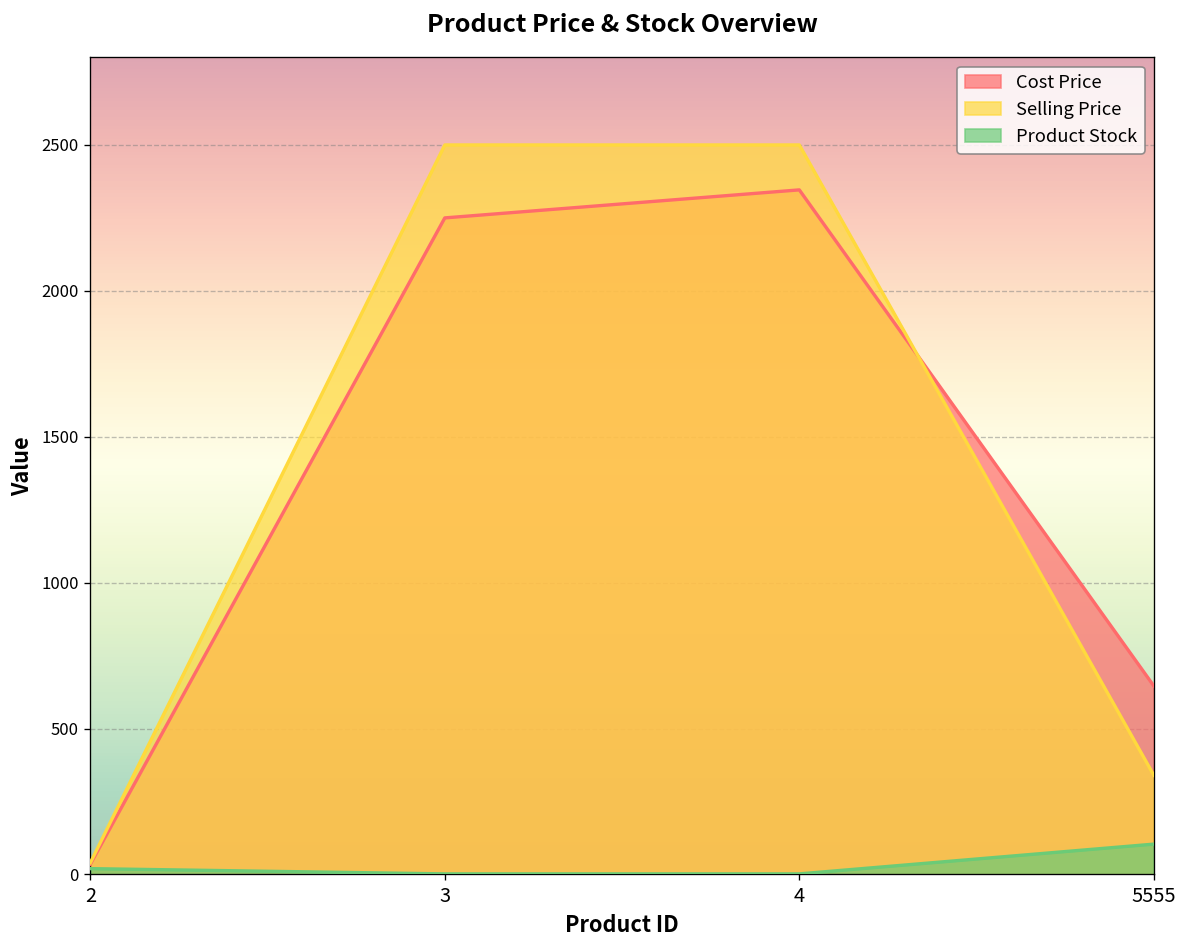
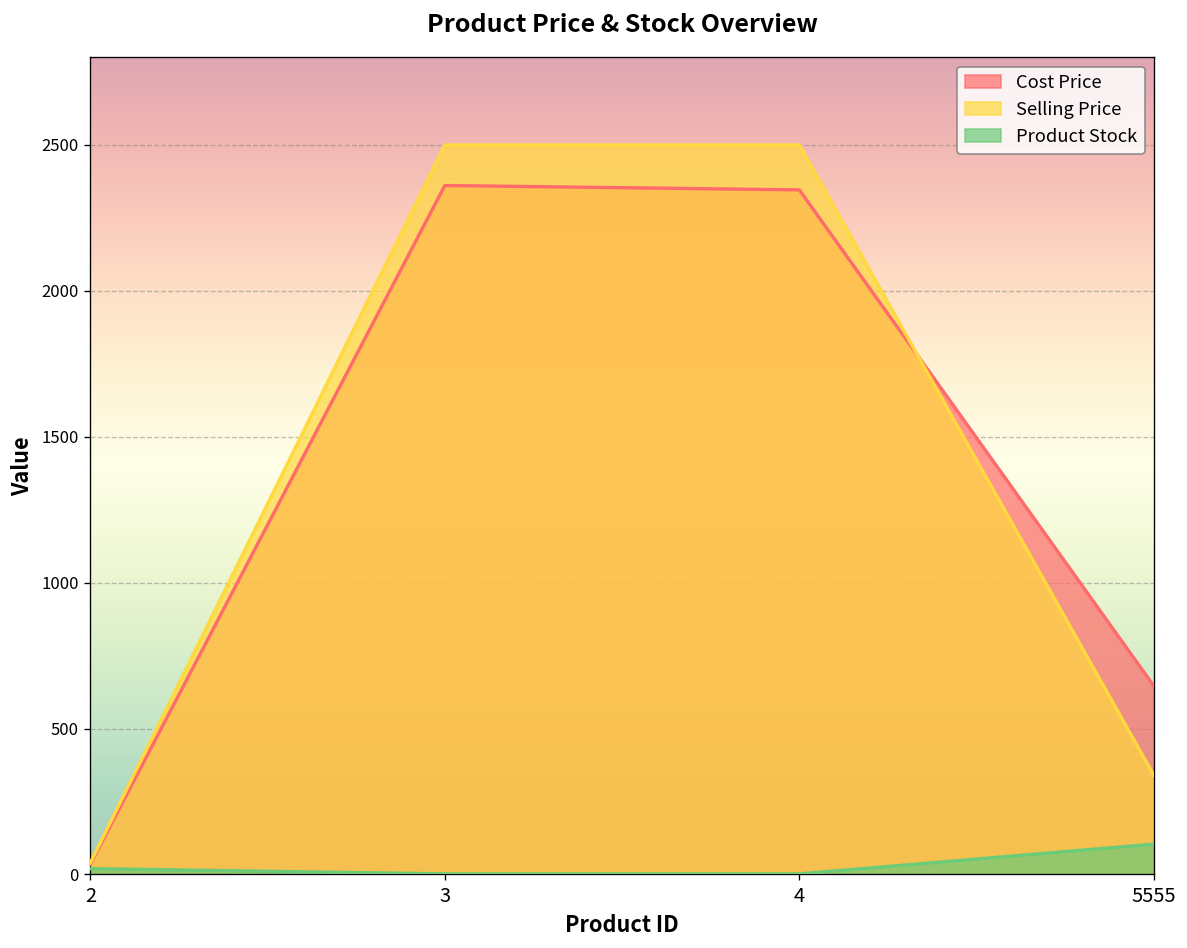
Cost Price, 3: 2250 -> 2360
